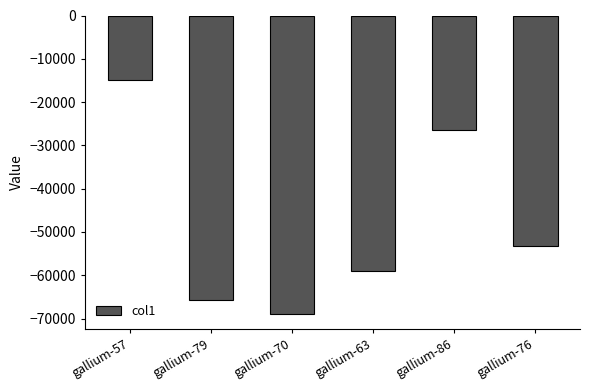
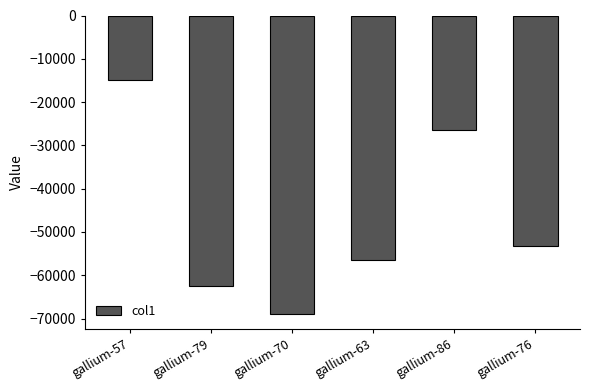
gallium-79: -66000 -> -63000
gallium-63: -59000 -> -57000
